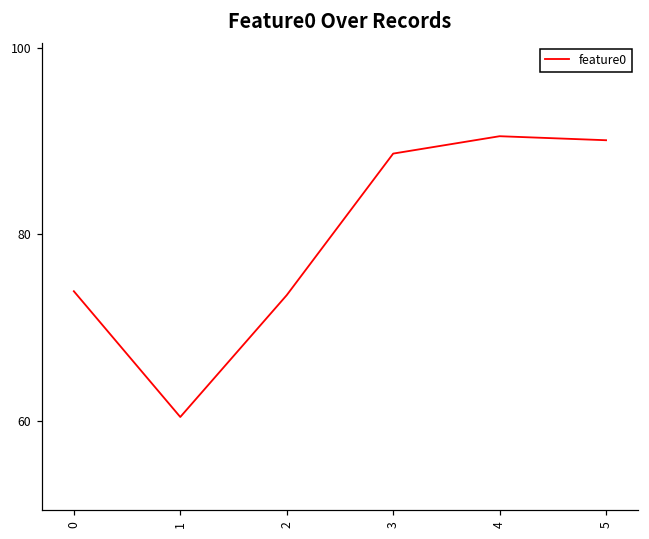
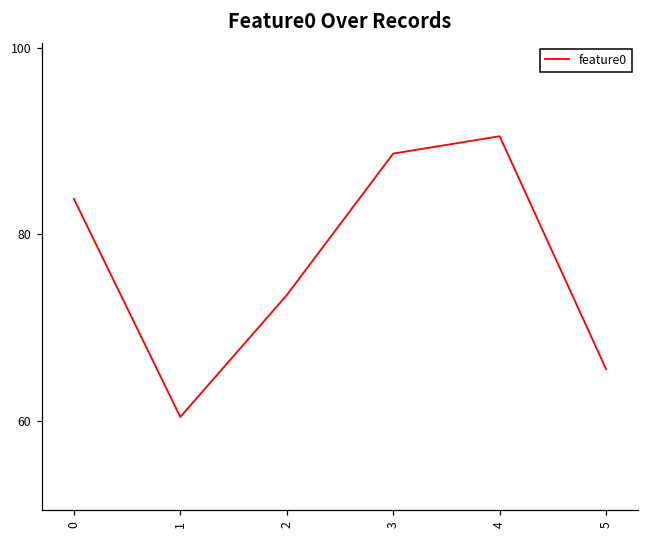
0: 74 -> 84
5: 90 -> 66
